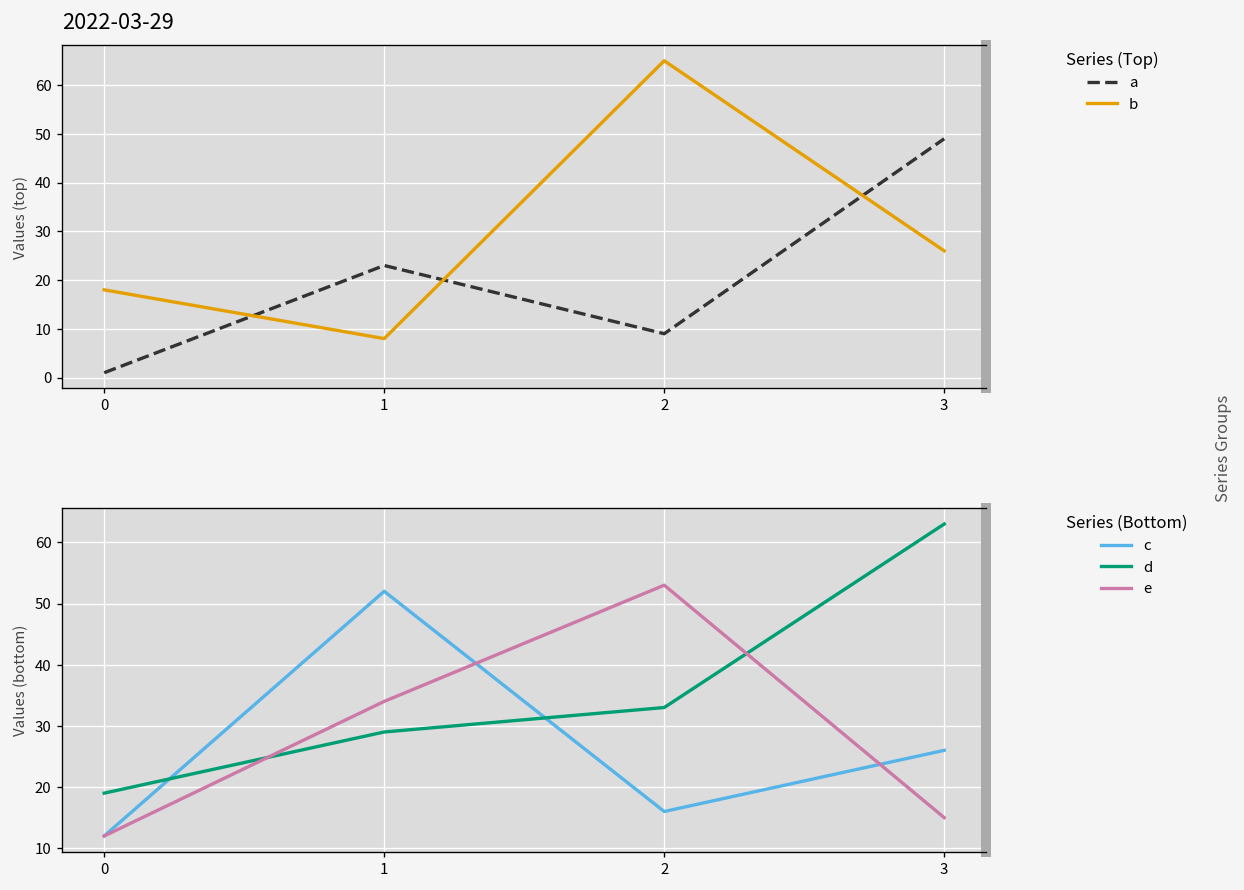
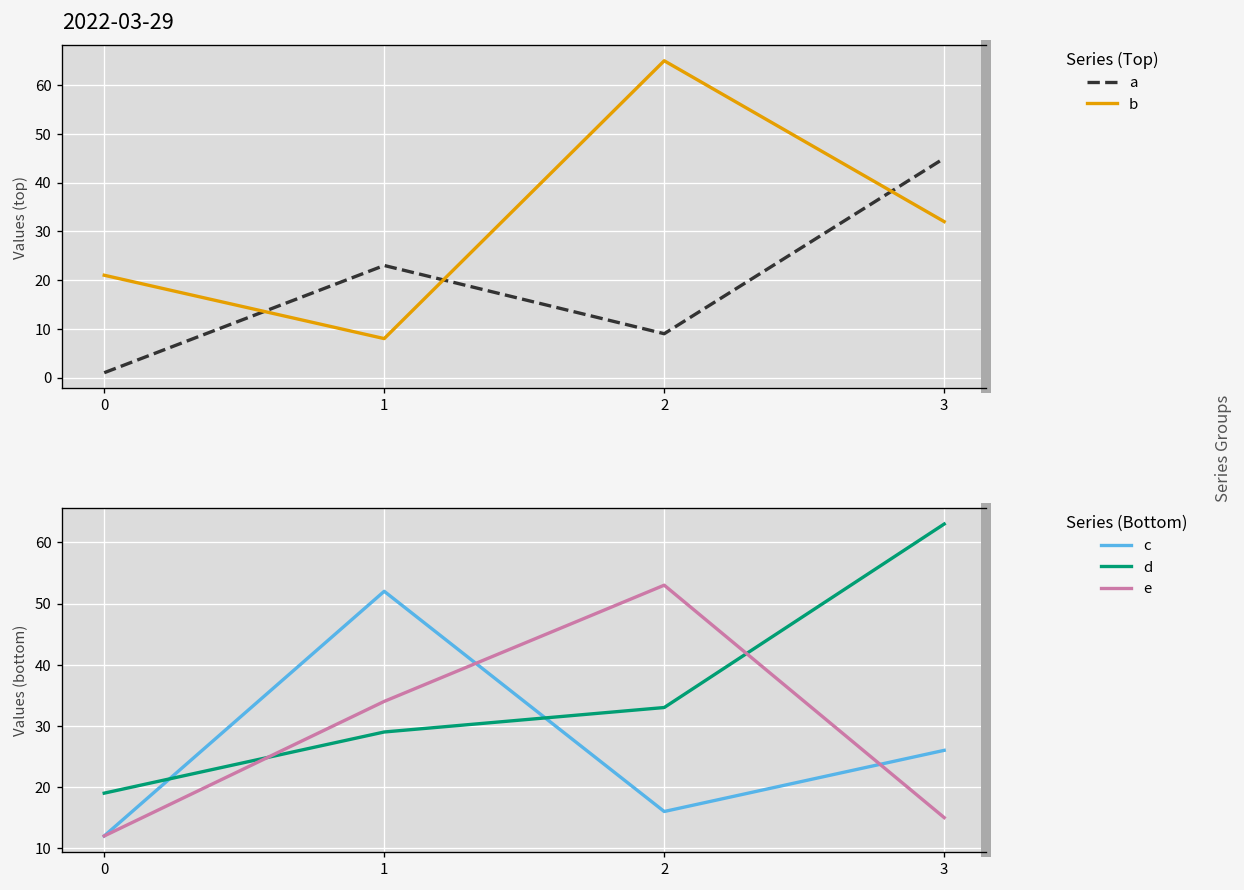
2022-03-29, b, 0: 18 -> 21
2022-03-29, a, 3: 49 -> 45
2022-03-29, b, 3: 26 -> 32
